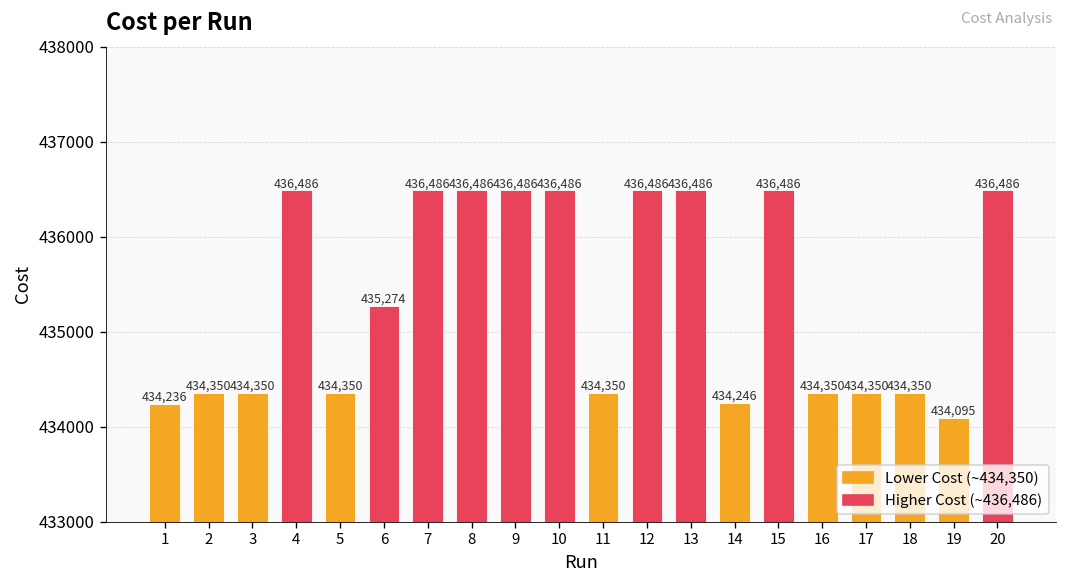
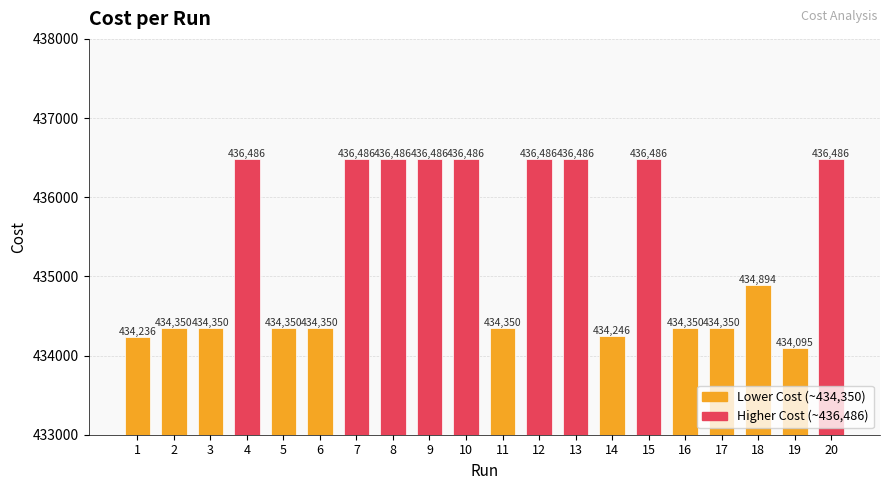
6: 435,274 -> 434,350
18: 434,350 -> 434,894
